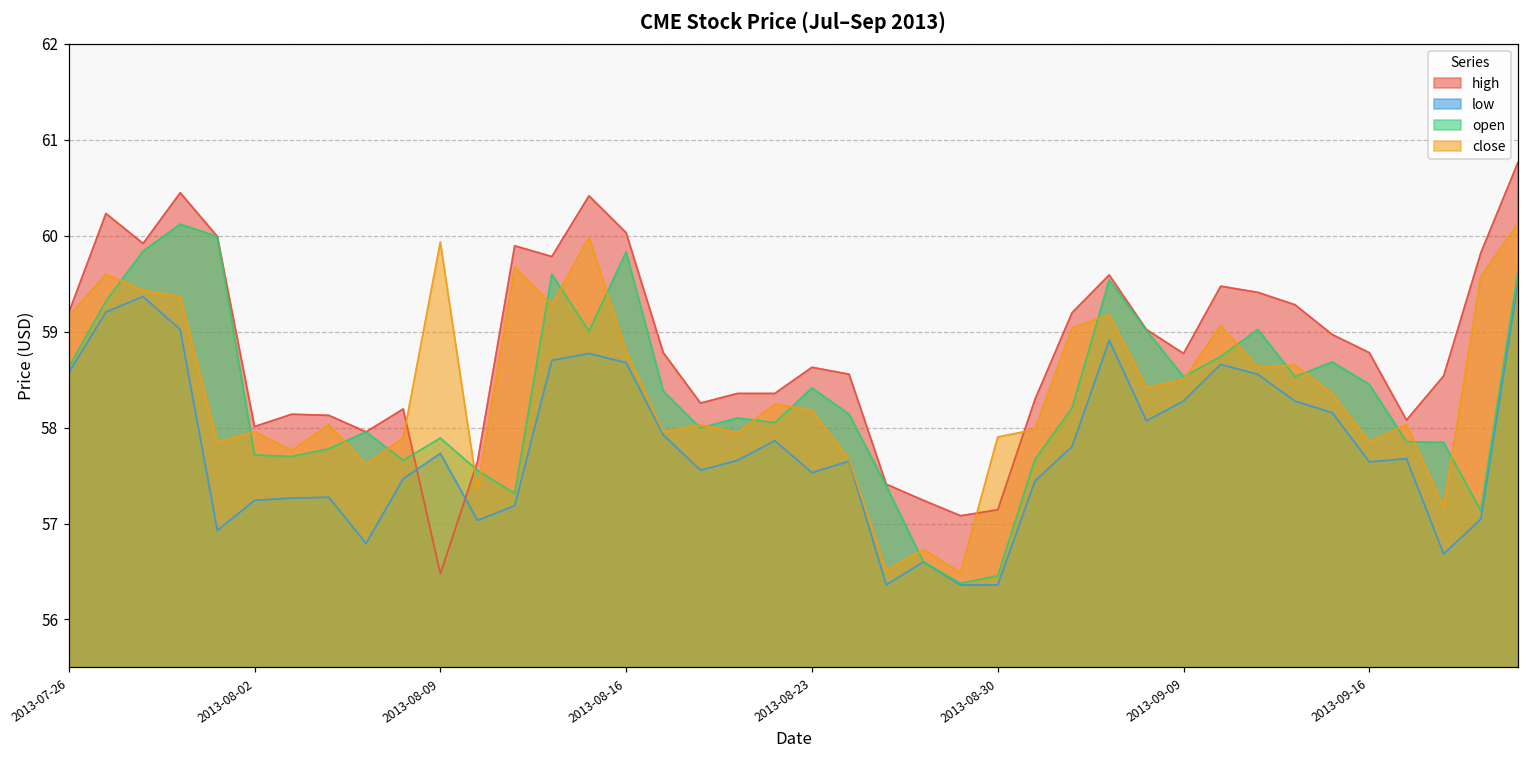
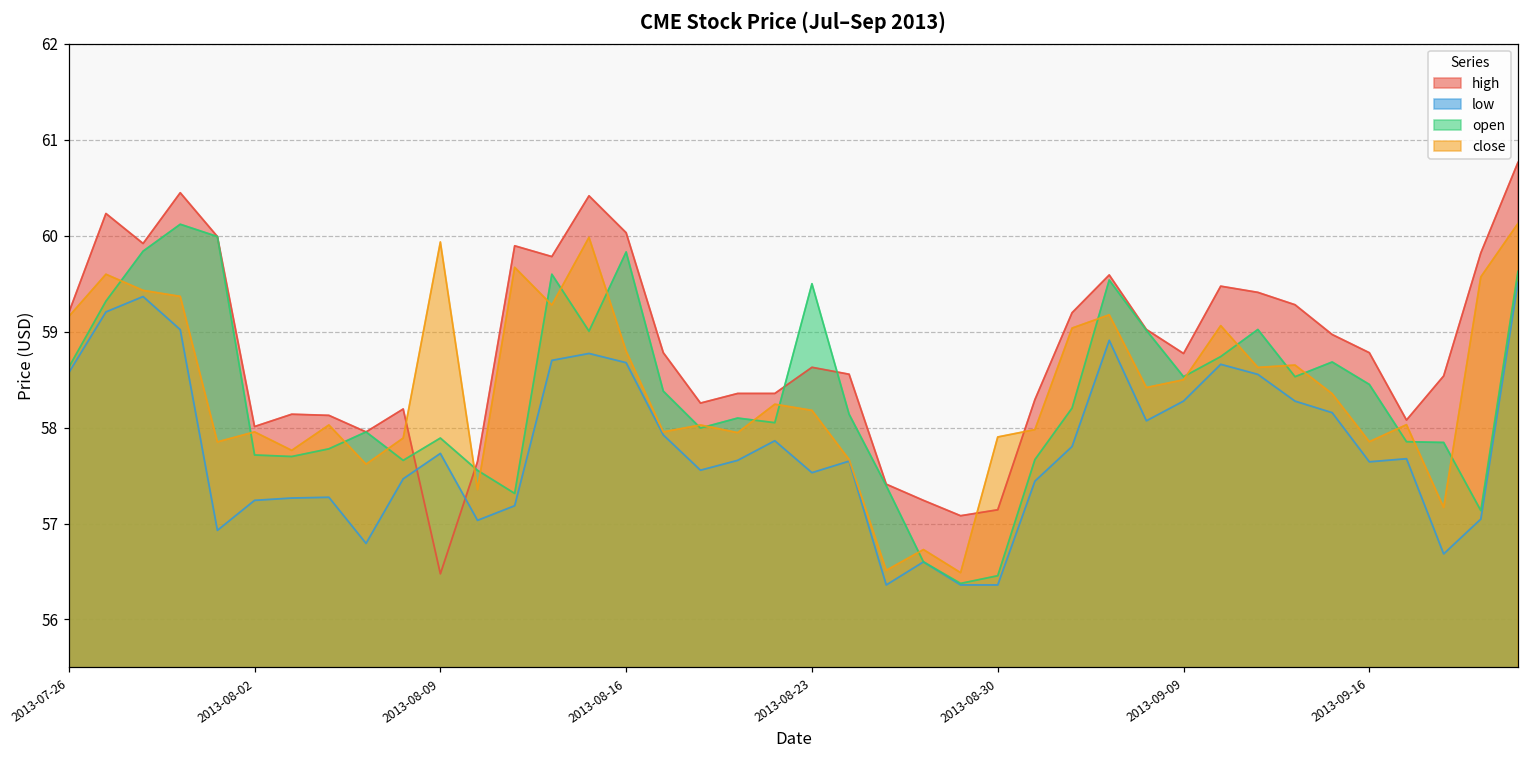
open, 2013-08-23: 58.4 -> 59.5
